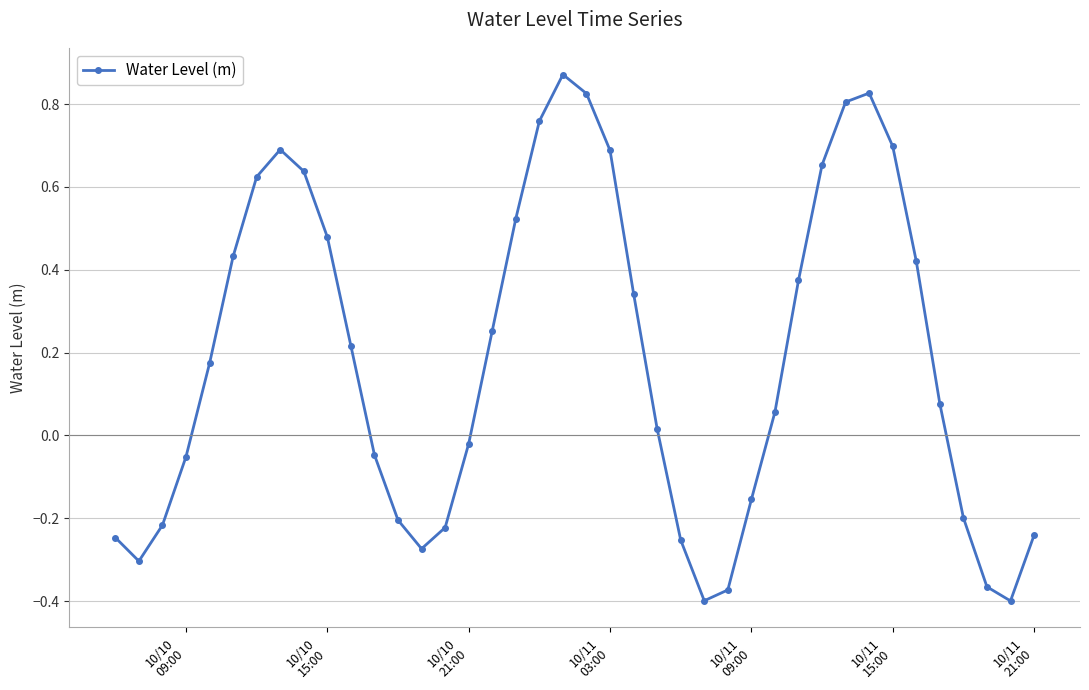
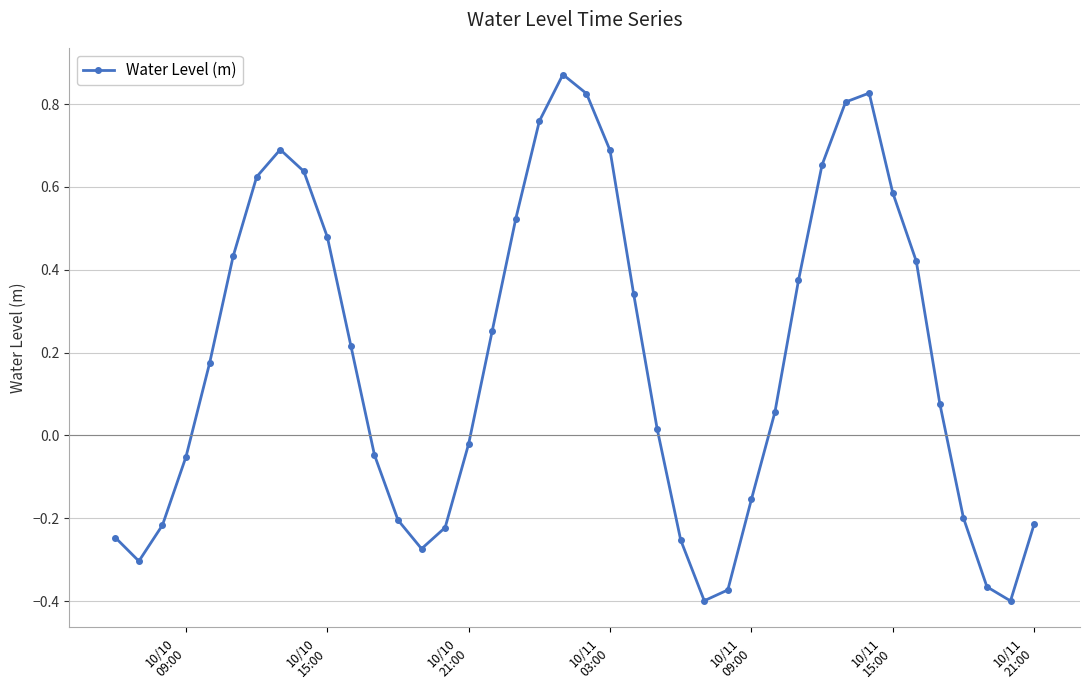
10/11 15:00: 0.70 -> 0.59
10/11 21:00: -0.24 -> -0.22
